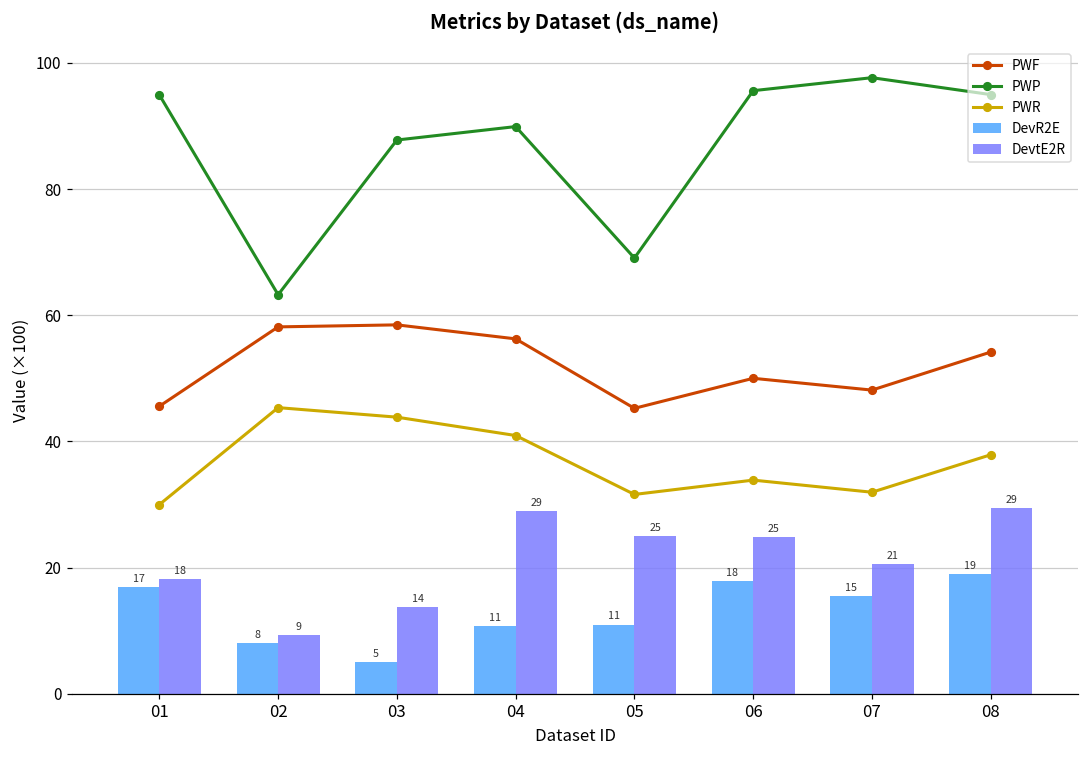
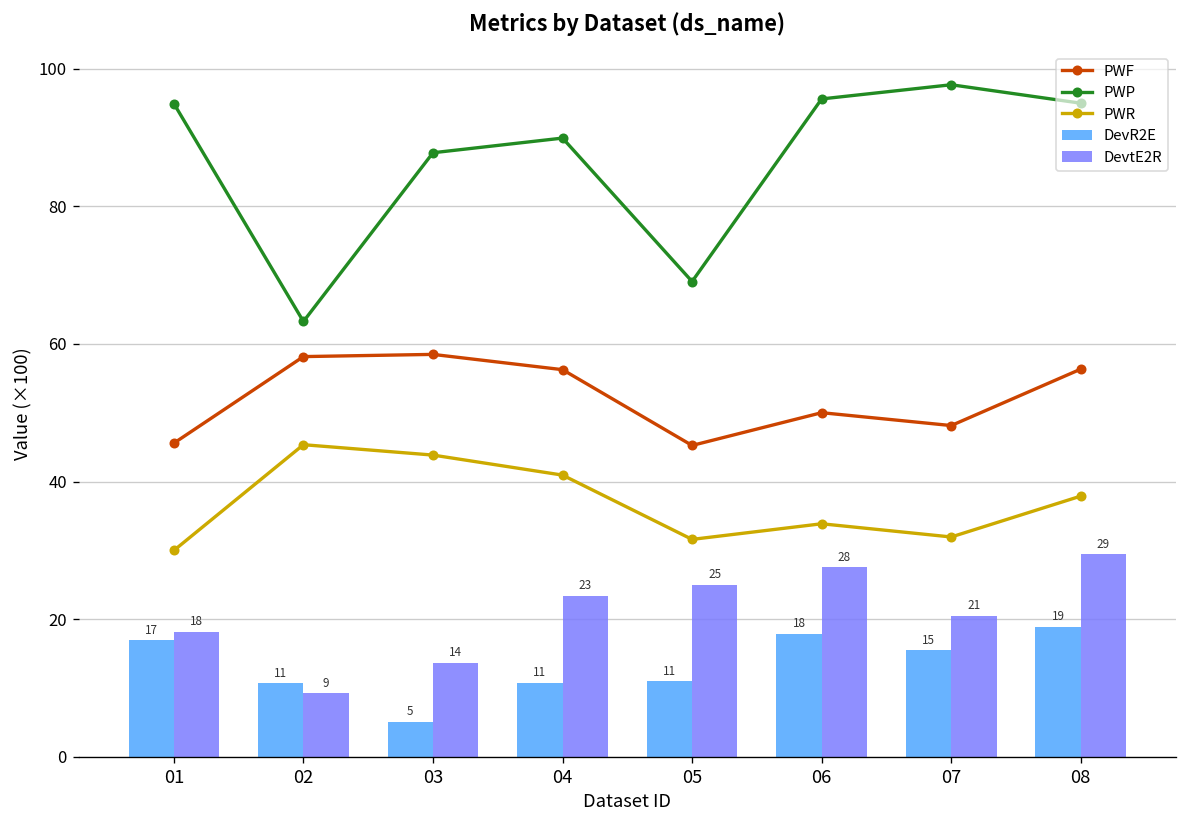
DevR2E, 02: 8 -> 11
DevtE2R, 04: 29 -> 23
DevtE2R, 06: 25 -> 28
PWF, 08: 54 -> 56
